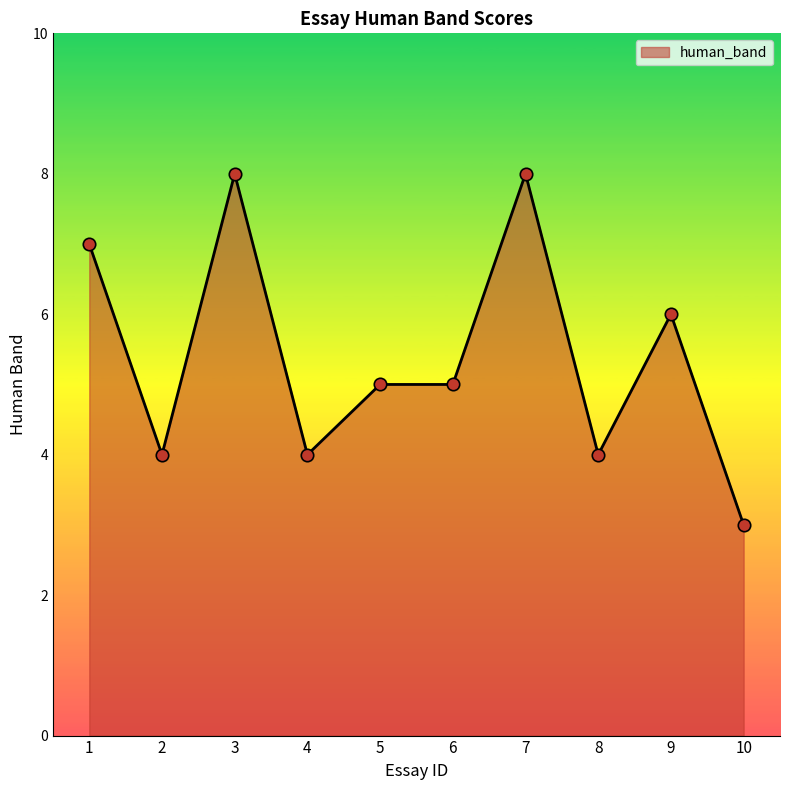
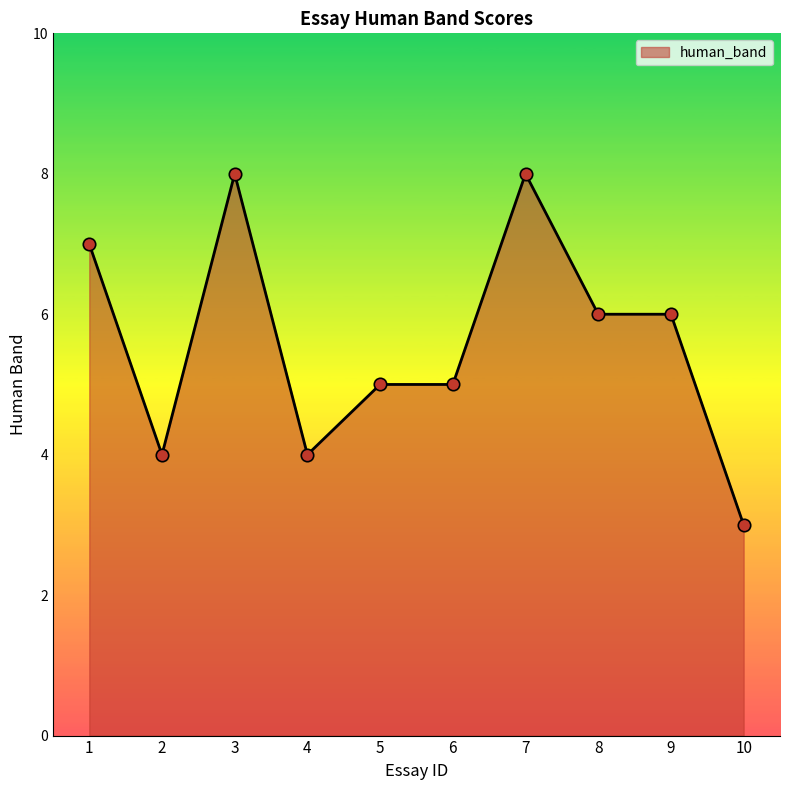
8: 4 -> 6
